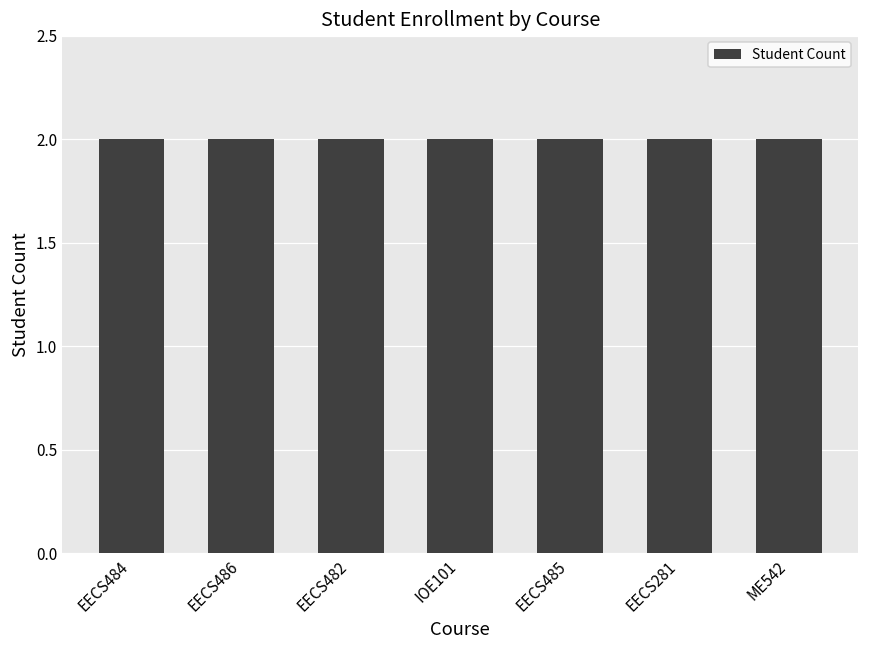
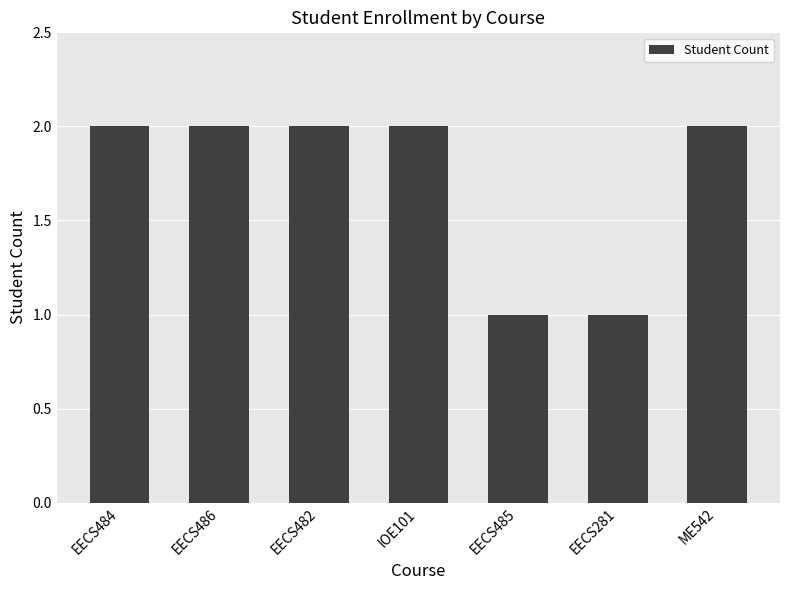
EECS485: 2 -> 1
EECS281: 2 -> 1
